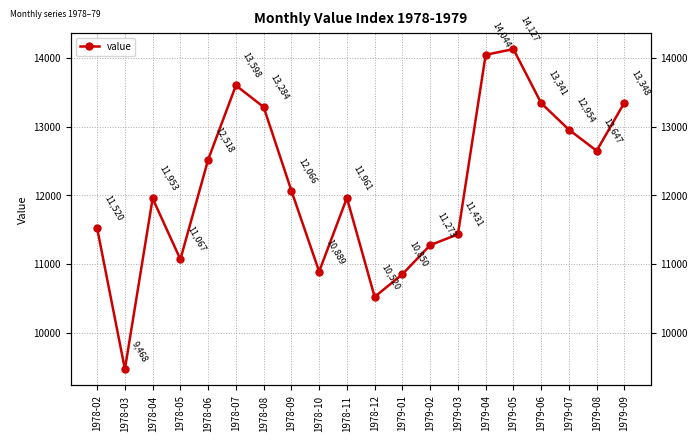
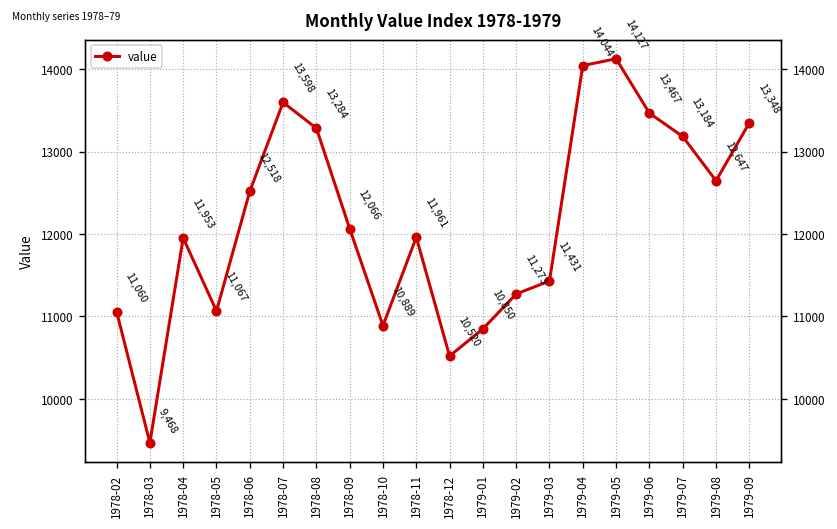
1978-02: 11,520 -> 11,060
1979-06: 13,341 -> 13,467
1979-07: 12,954 -> 13,184
